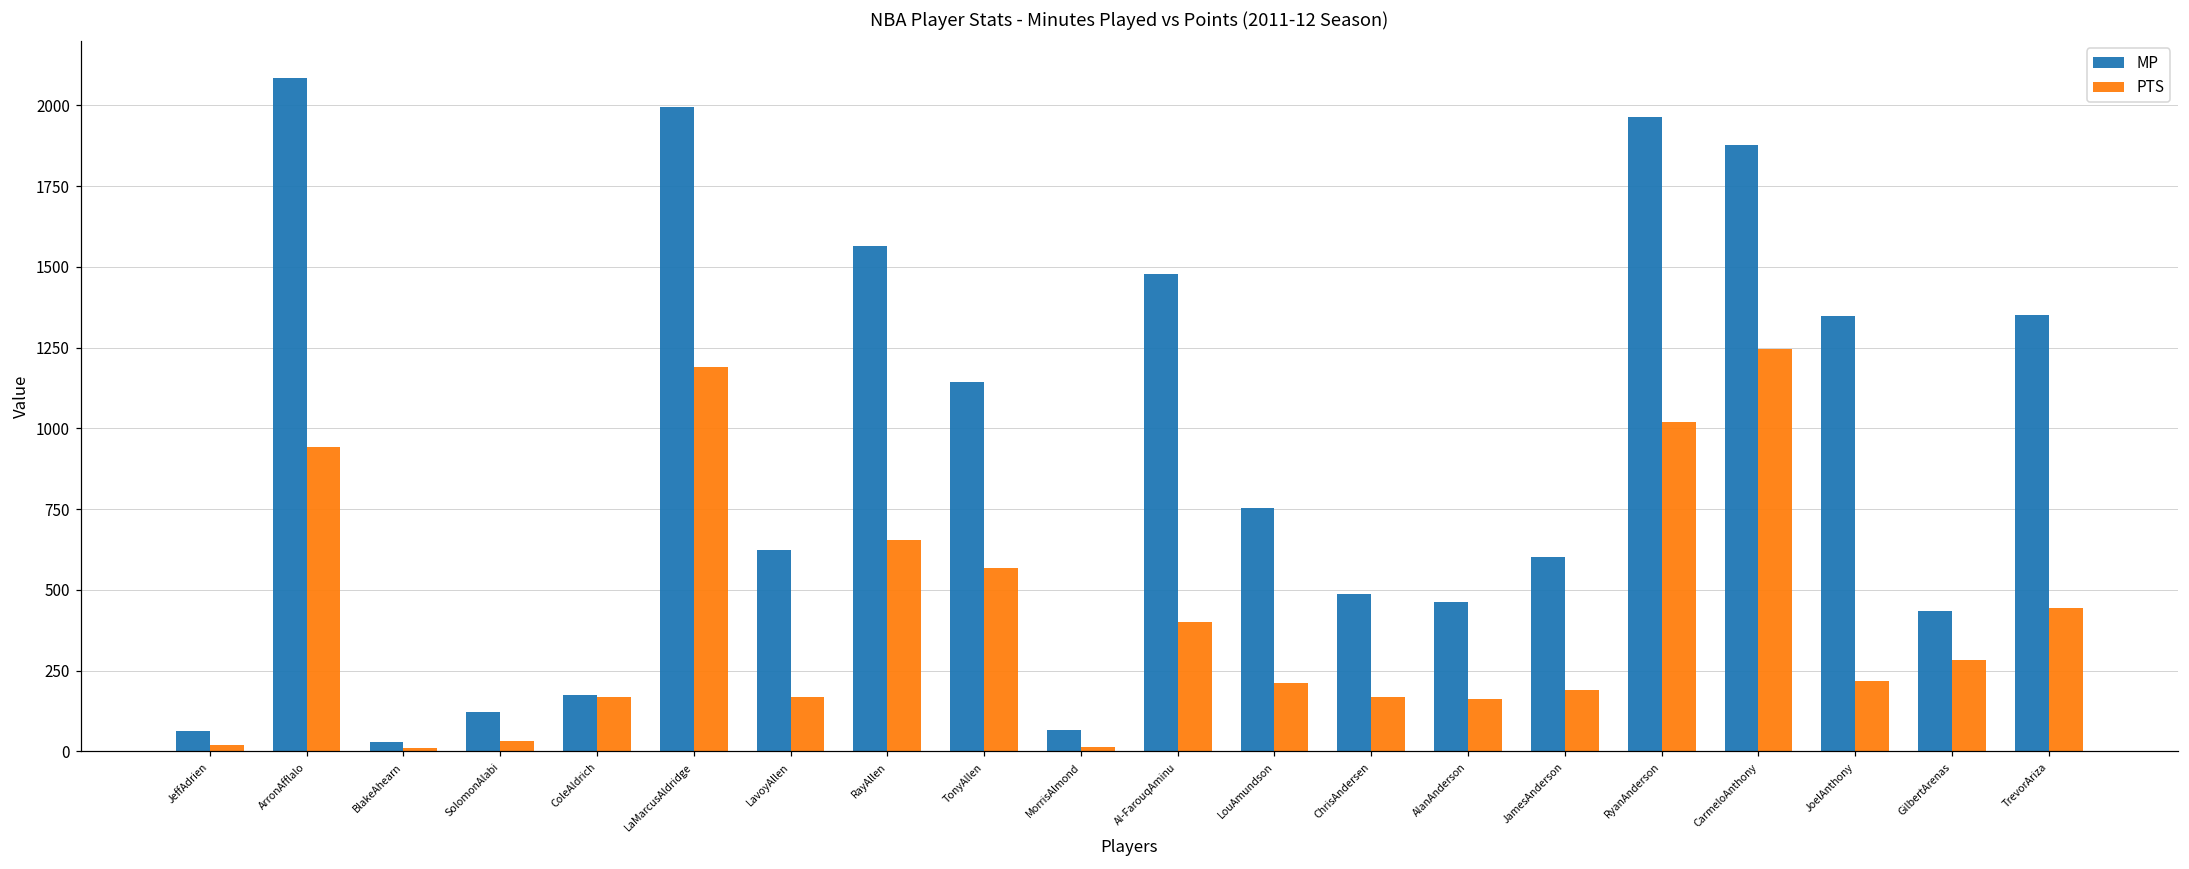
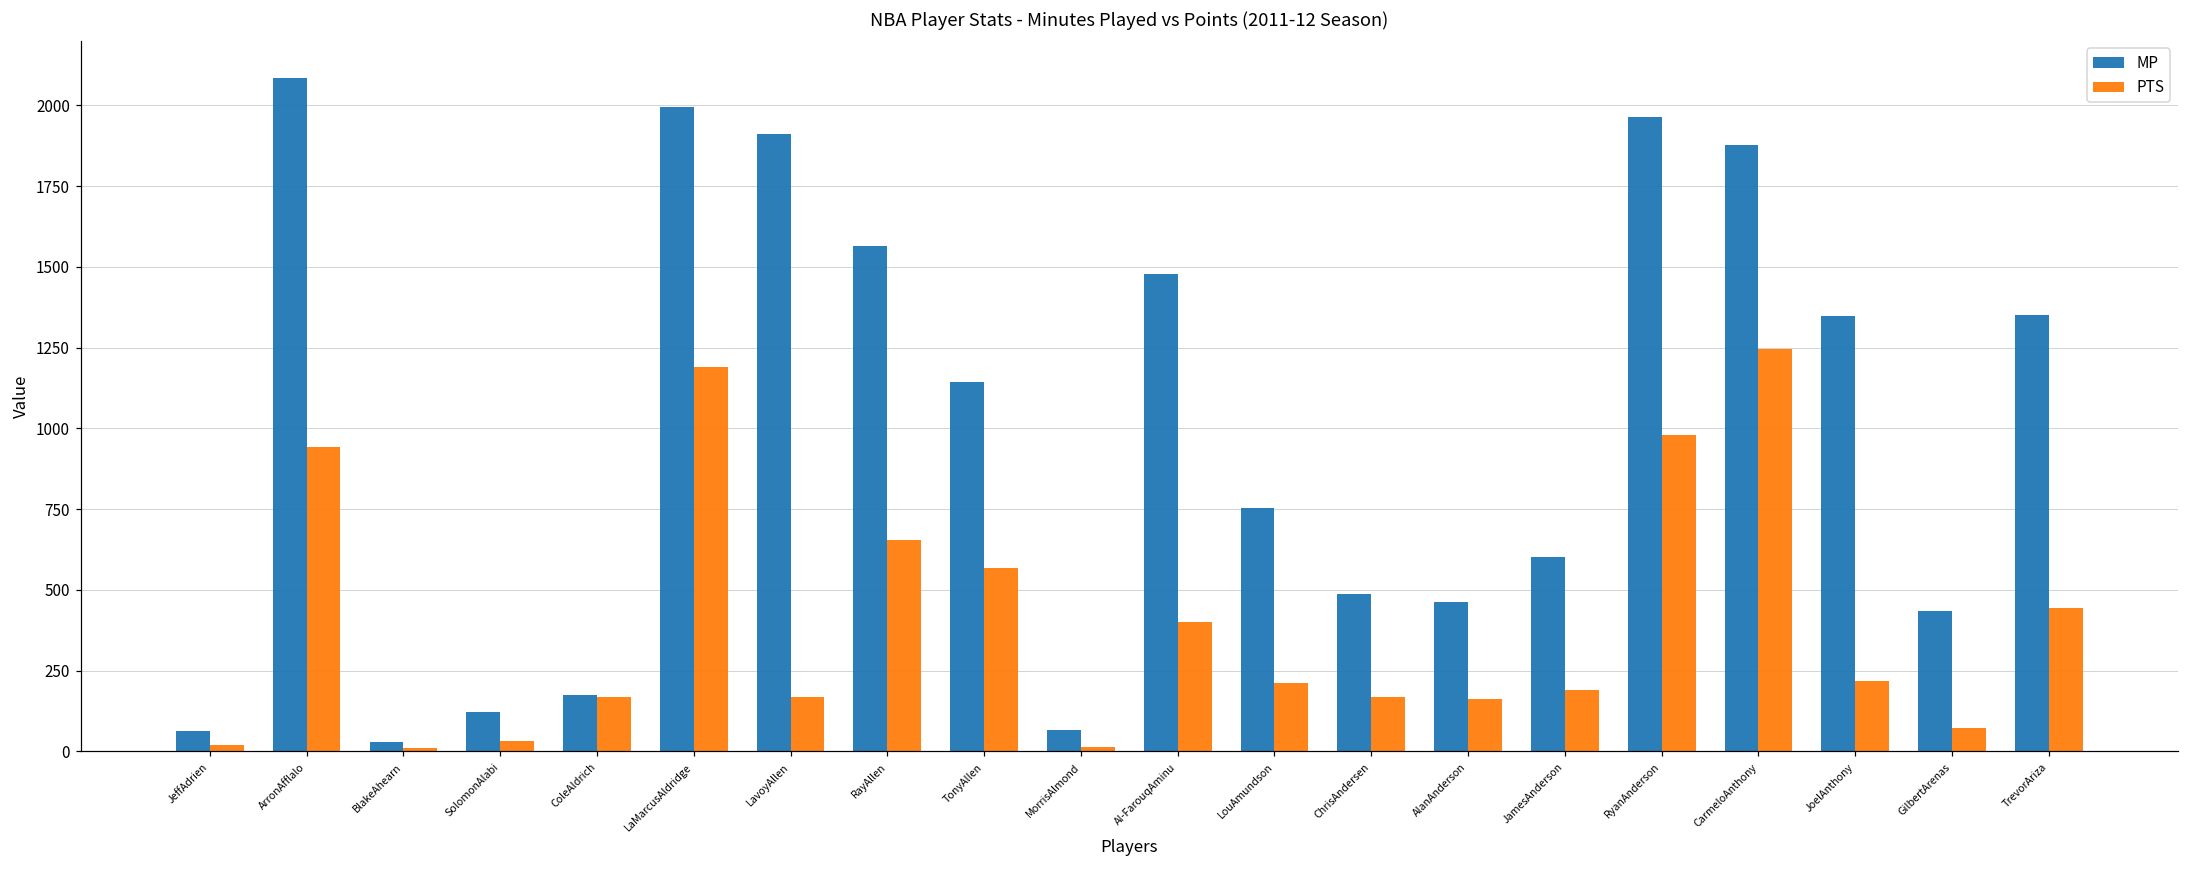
MP, LavoyAllen: 620 -> 1910
PTS, RyanAnderson: 1020 -> 980
PTS, GilbertArenas: 280 -> 70
